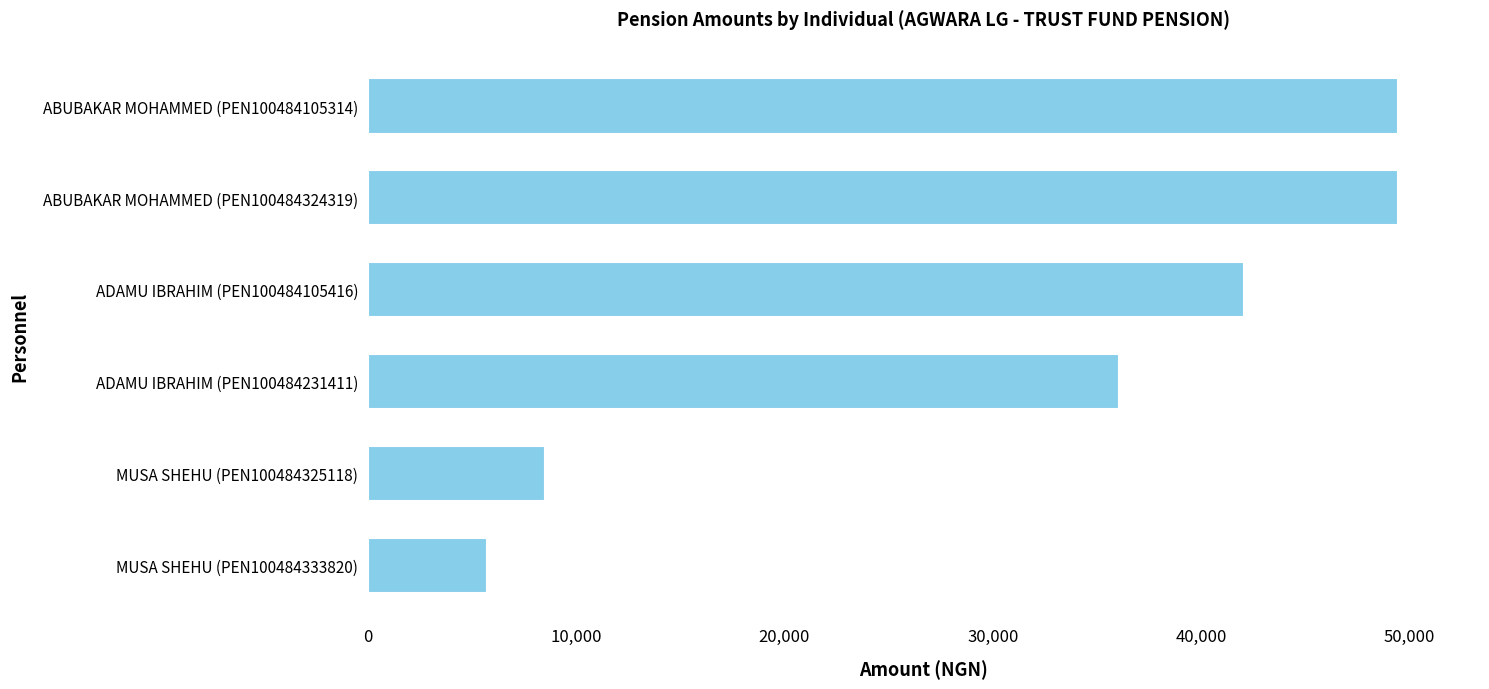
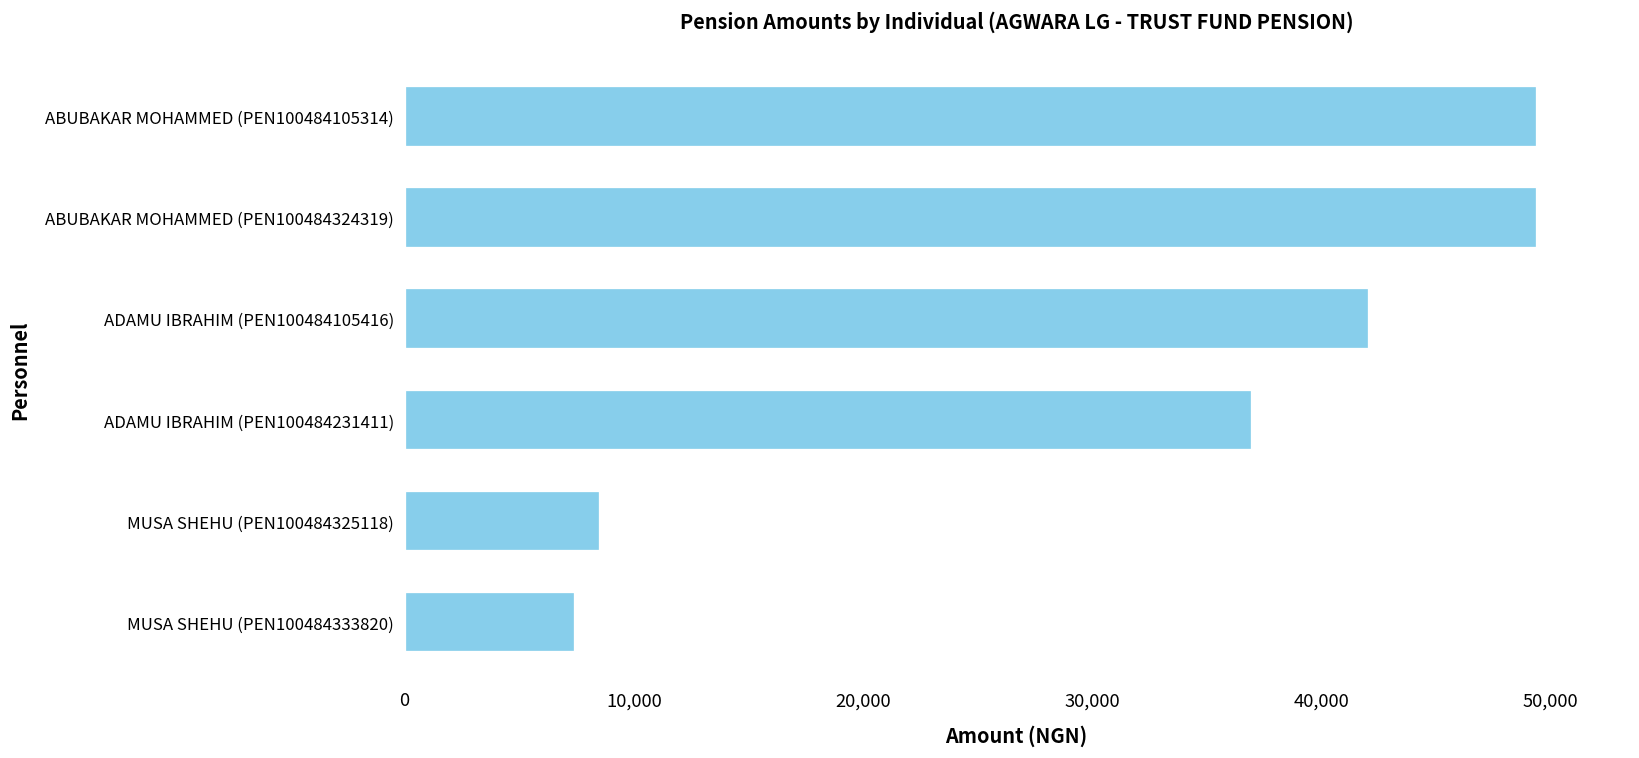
ADAMU IBRAHIM (PEN100484231411): 36,100 -> 37,000
MUSA SHEHU (PEN100484333820): 5,700 -> 7,400
